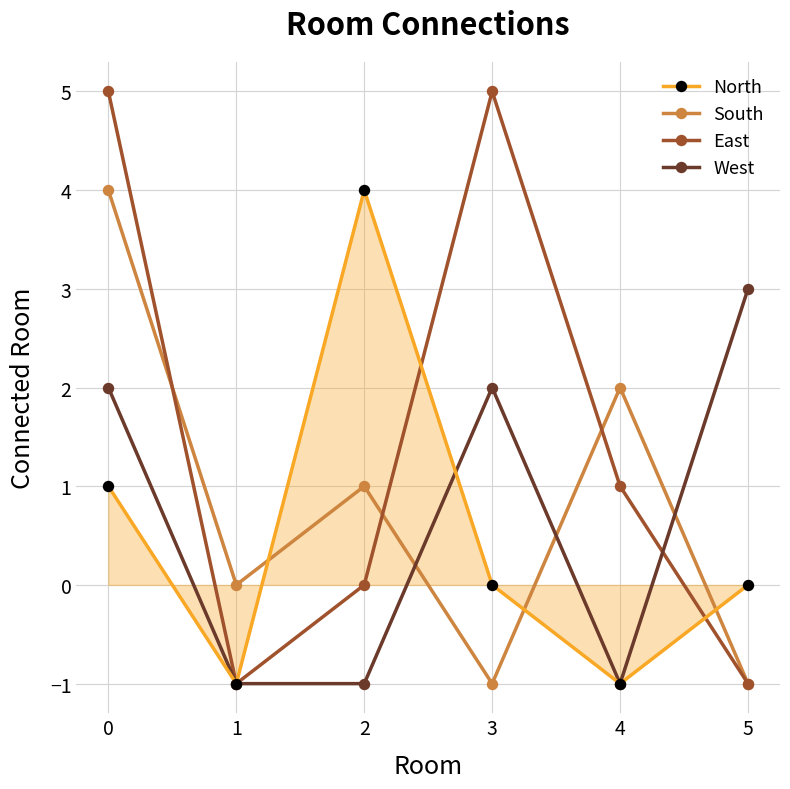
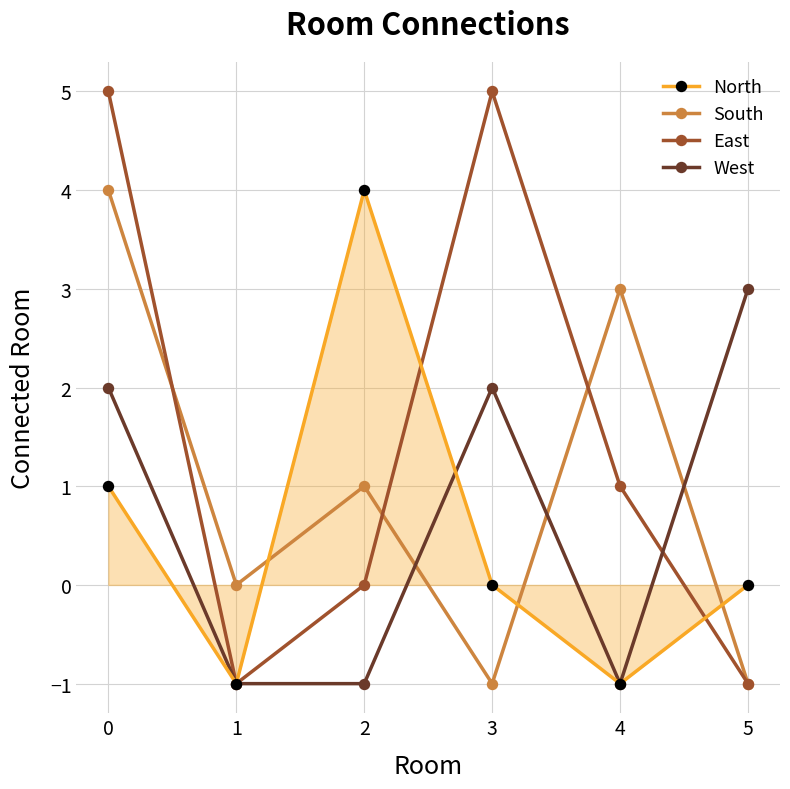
South, 4: 2 -> 3
